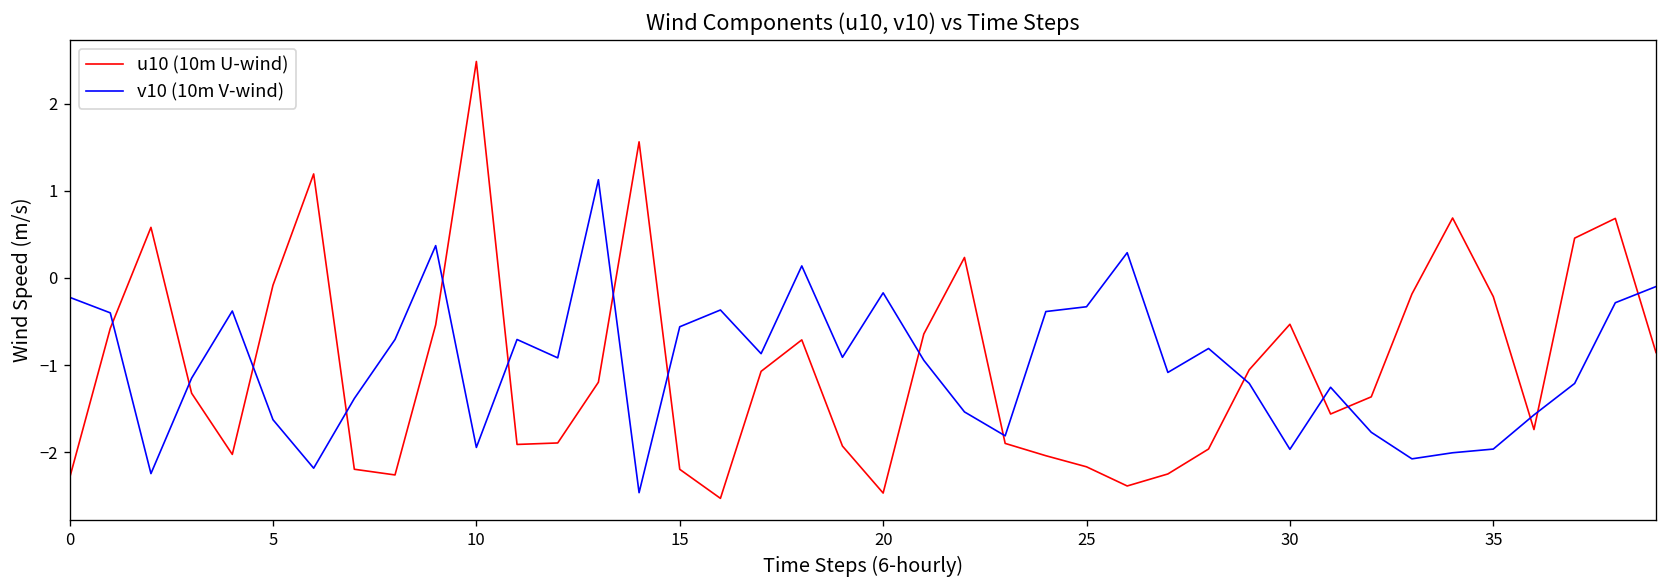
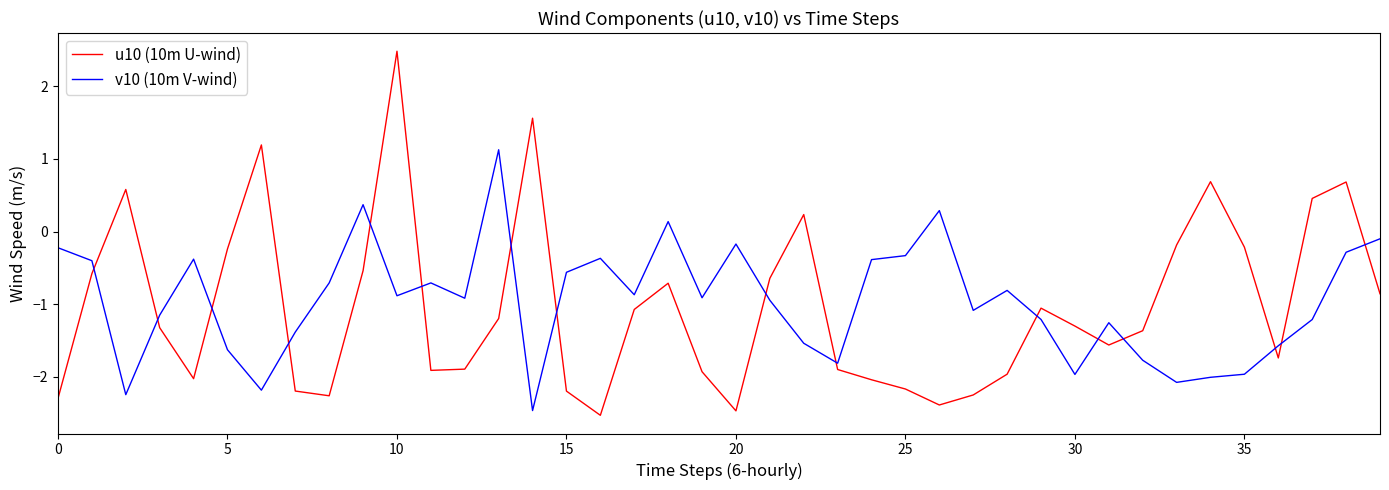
u10 (10m U-wind), 5: -0.1 -> -0.2
v10 (10m V-wind), 10: -1.9 -> -0.9
u10 (10m U-wind), 30: -0.5 -> -1.3
